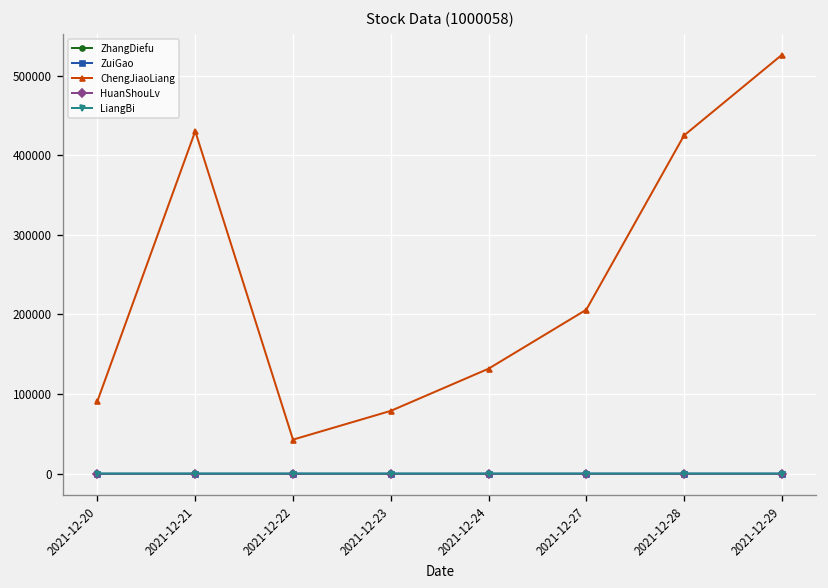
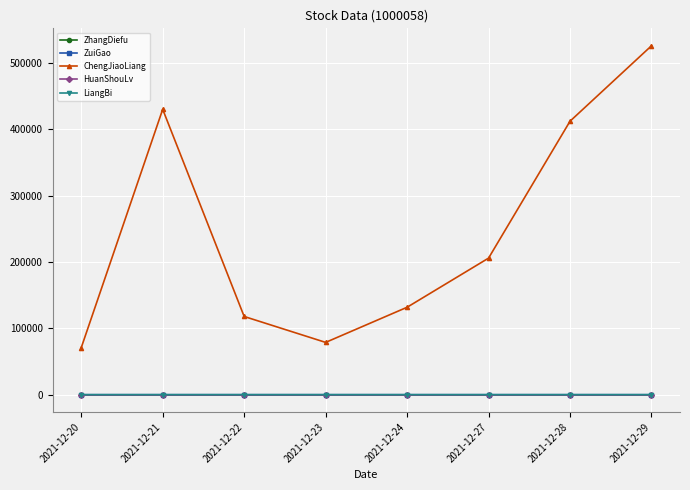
ChengJiaoLiang, 2021-12-20: 90000 -> 70000
ChengJiaoLiang, 2021-12-22: 40000 -> 120000
ChengJiaoLiang, 2021-12-28: 420000 -> 410000
